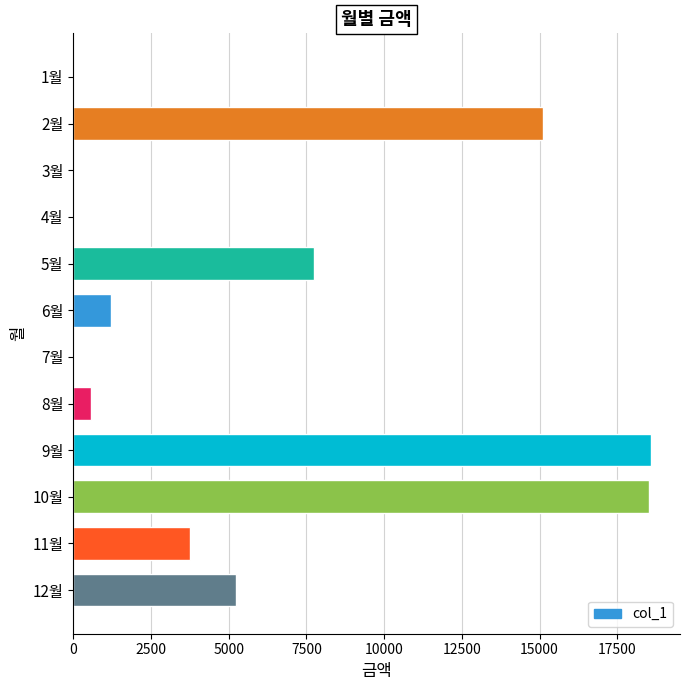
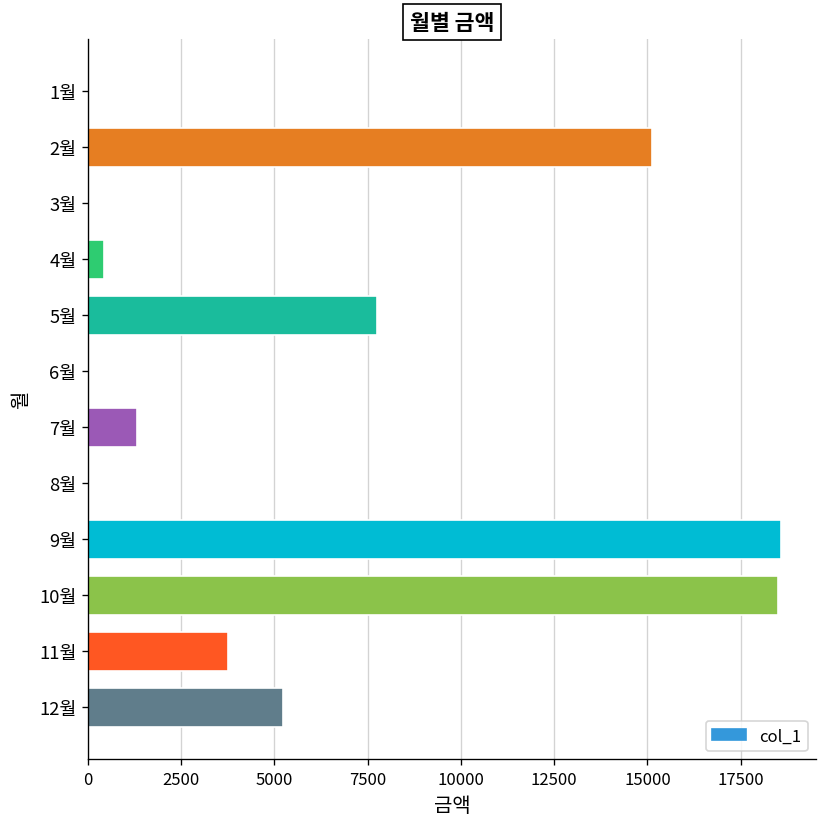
4월: 0 -> 400
6월: 1200 -> 0
7월: 0 -> 1300
8월: 600 -> 0
